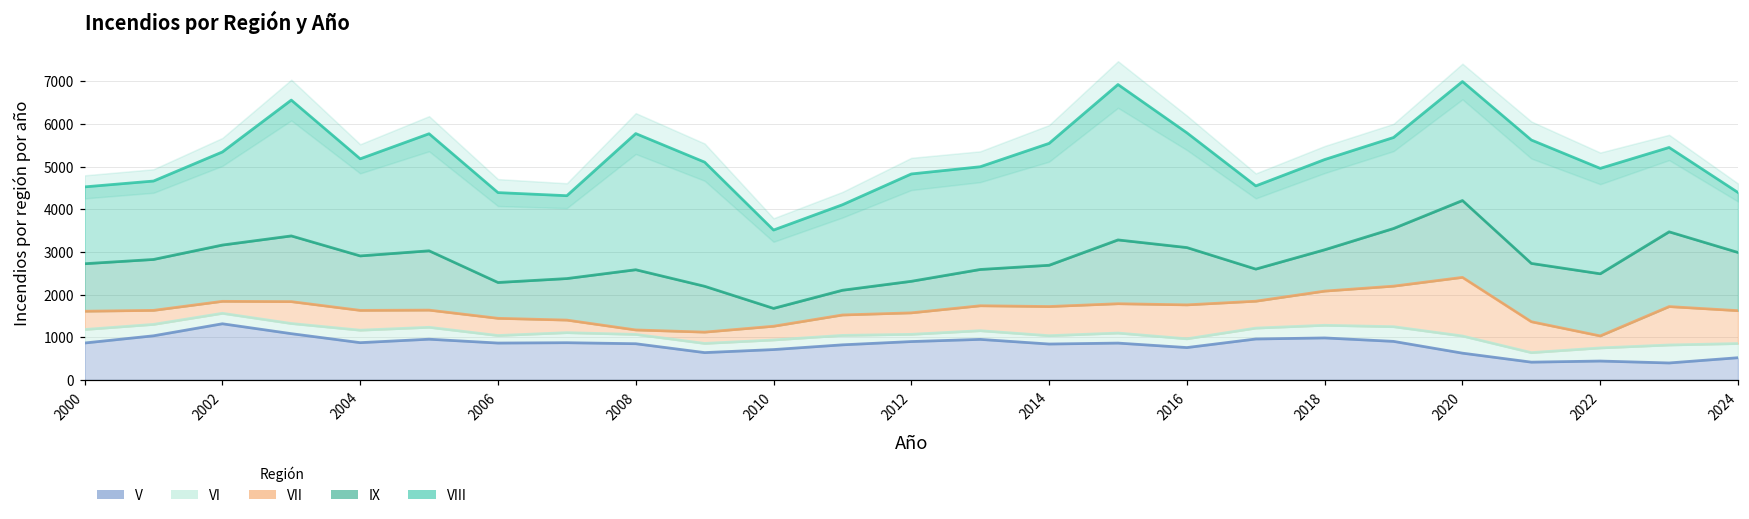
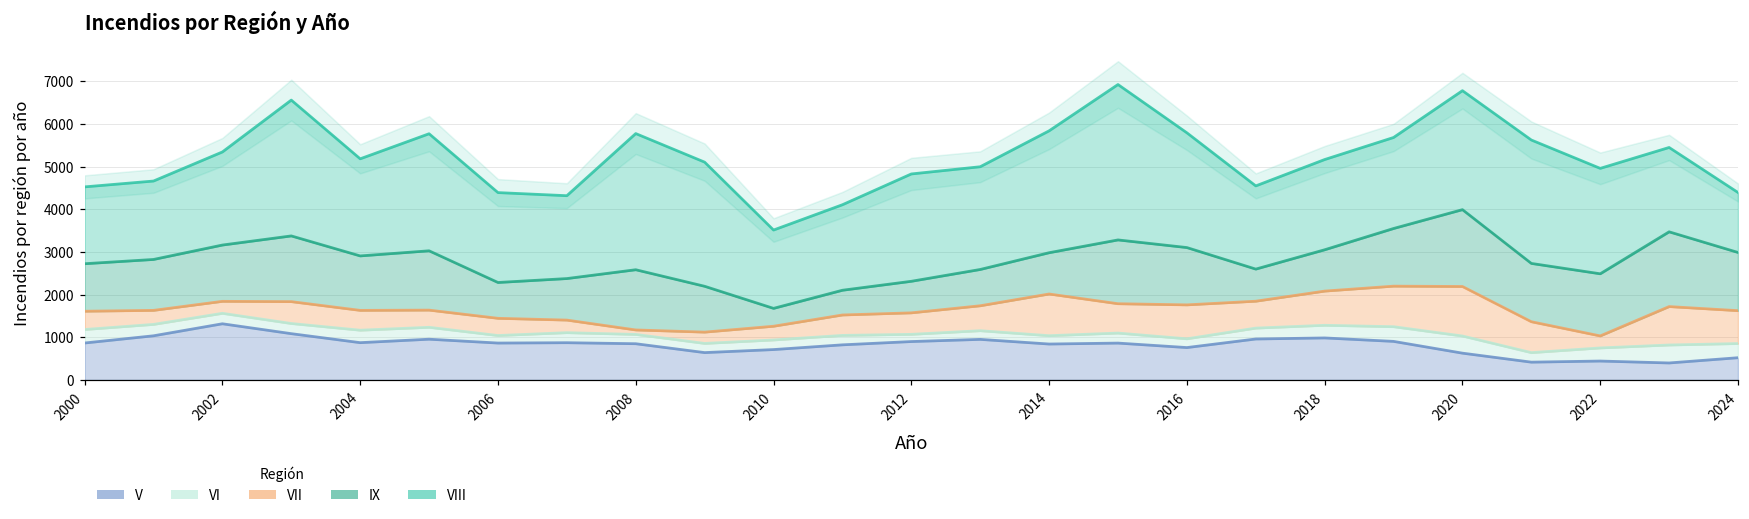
VII, 2014: 700 -> 1000
VII, 2020: 1400 -> 1200
